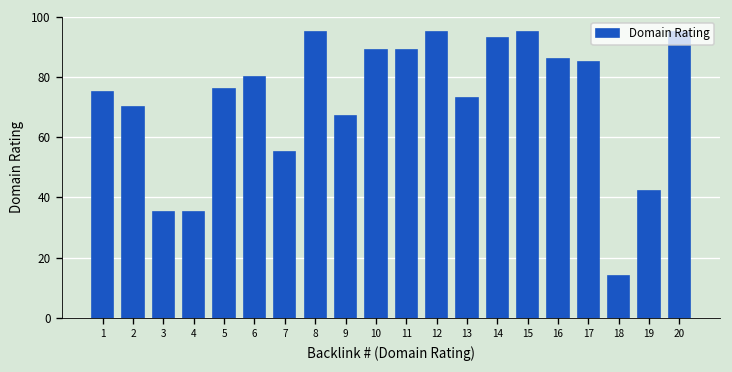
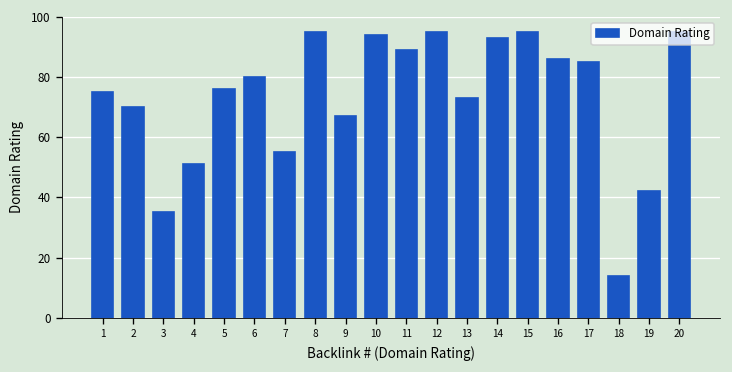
4: 35 -> 51
10: 89 -> 94
